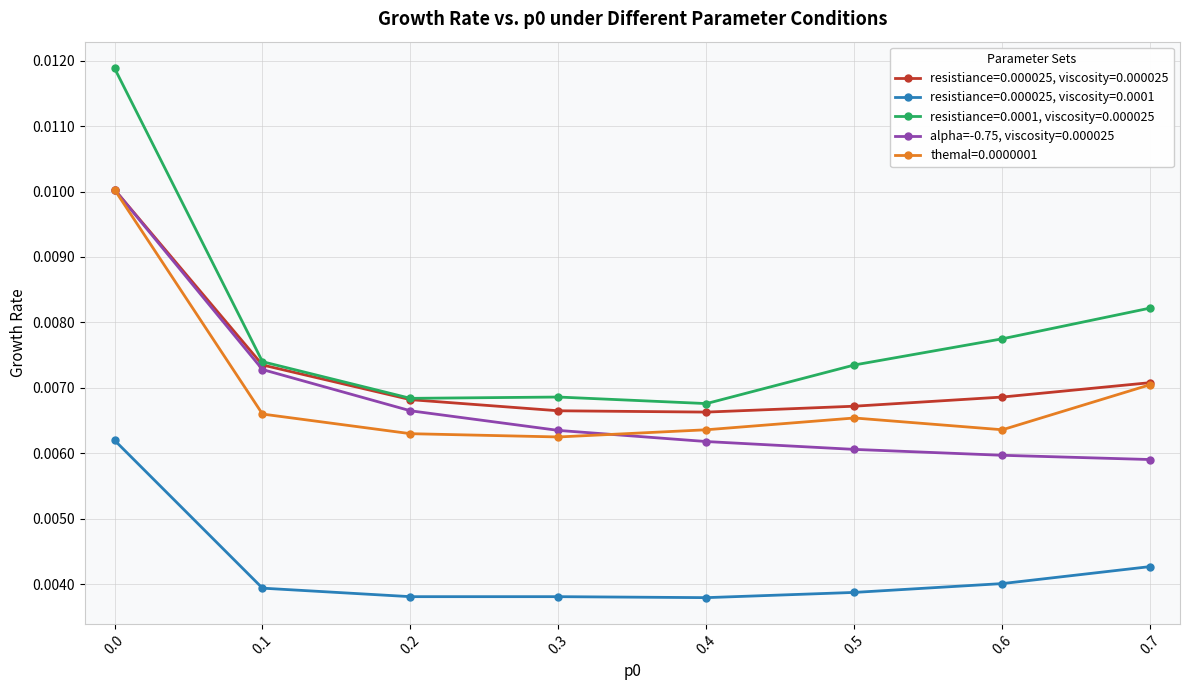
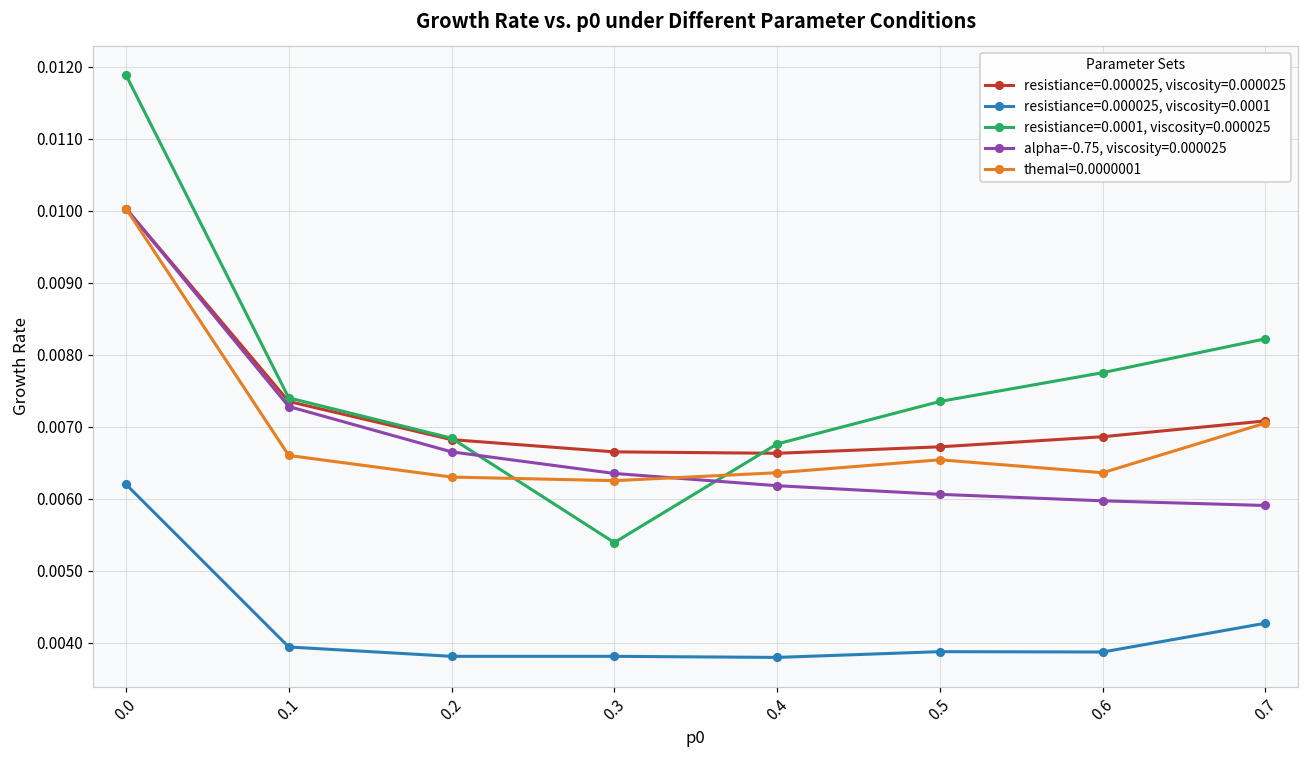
resistiance=0.0001, viscosity=0.000025, 0.3: 0.0069 -> 0.0054
resistiance=0.000025, viscosity=0.0001, 0.6: 0.0040 -> 0.0039
